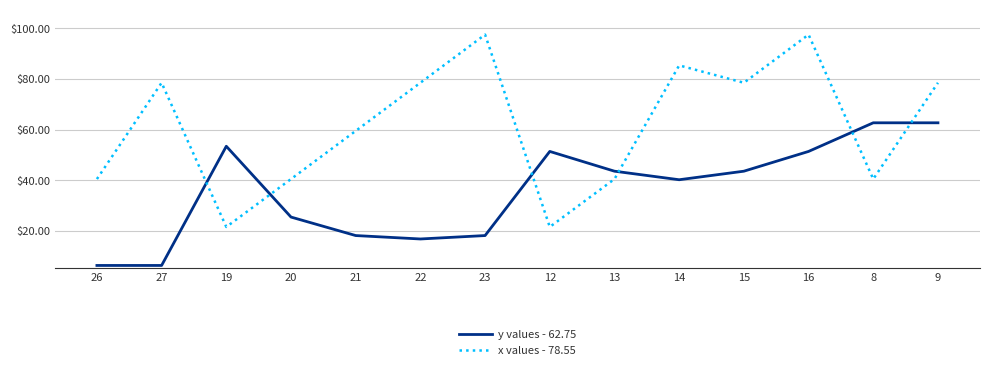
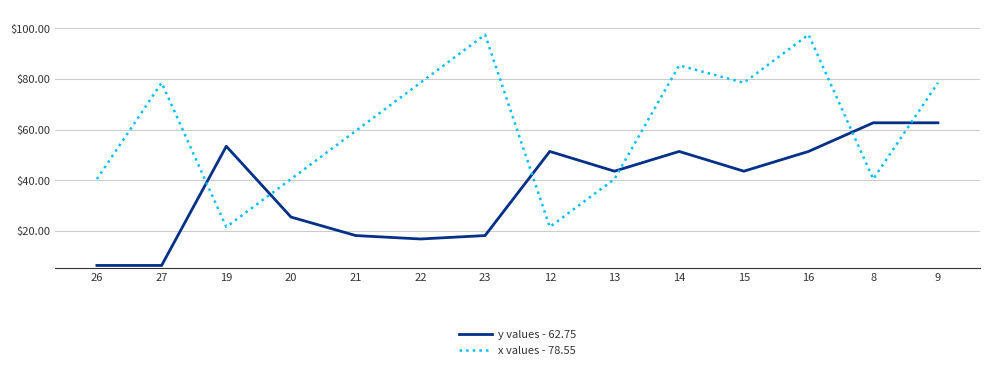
y values - 62.75, 14: $40 -> $51
